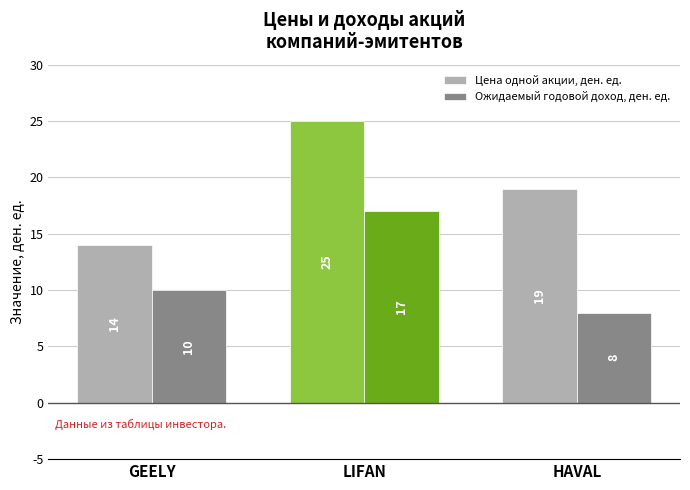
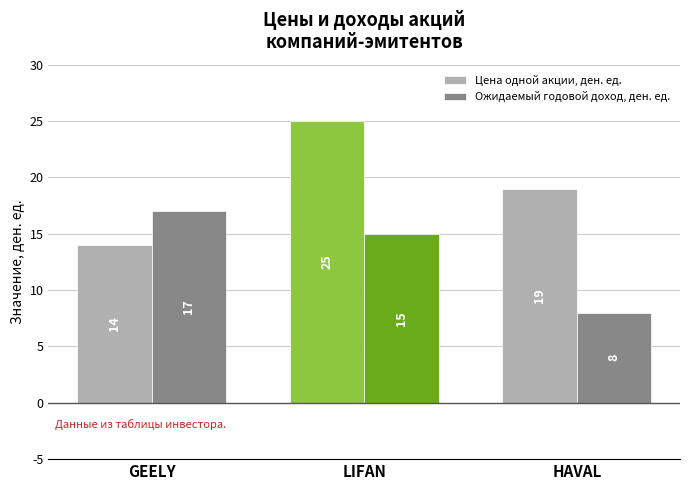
Ожидаемый годовой доход, ден. ед., GEELY: 10 -> 17
Ожидаемый годовой доход, ден. ед., LIFAN: 17 -> 15
